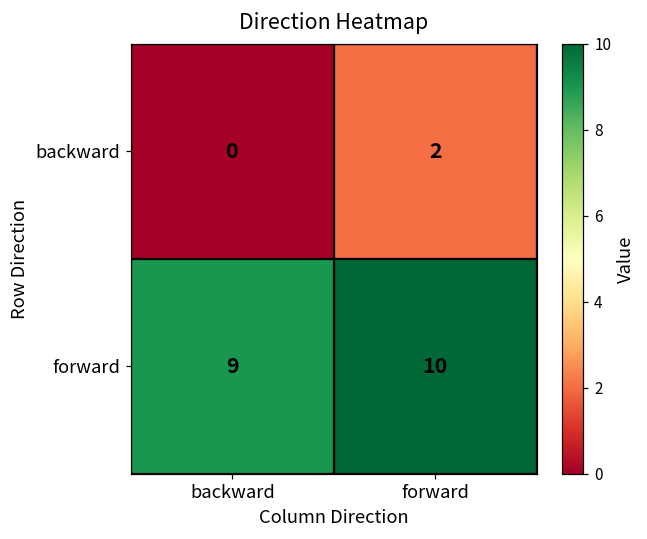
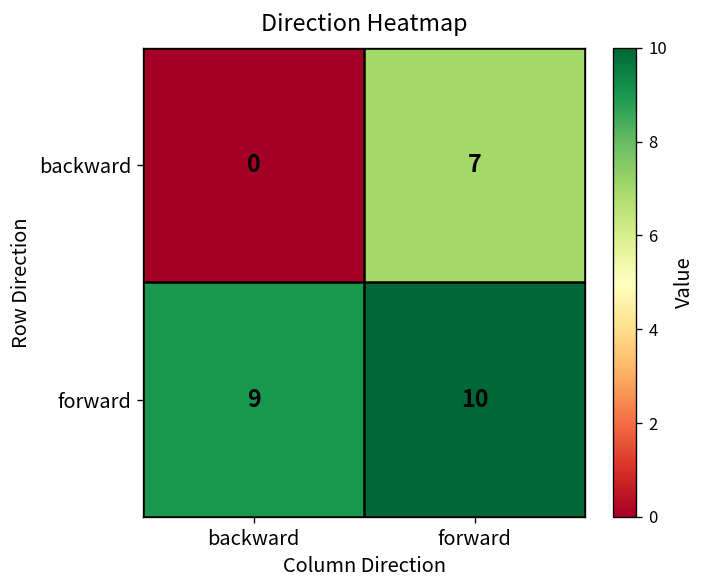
backward, forward: 2 -> 7
